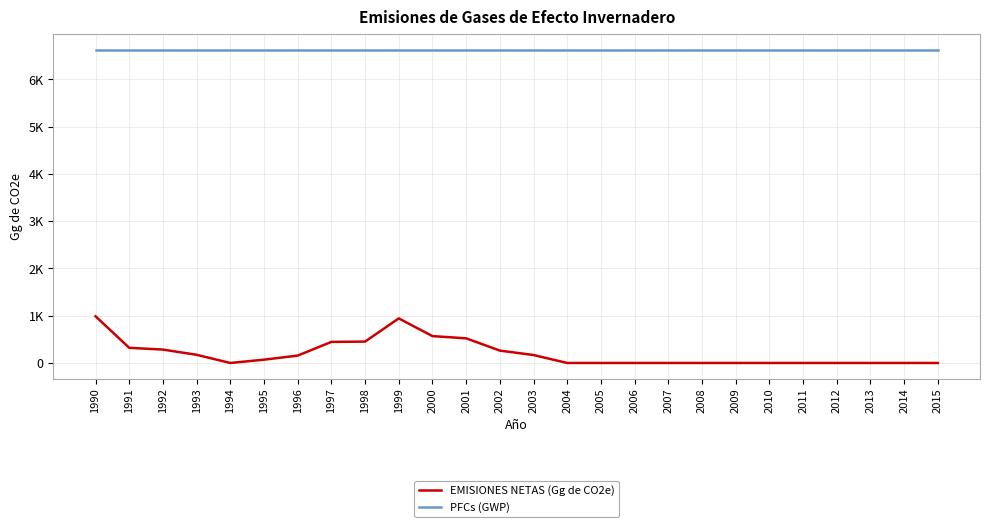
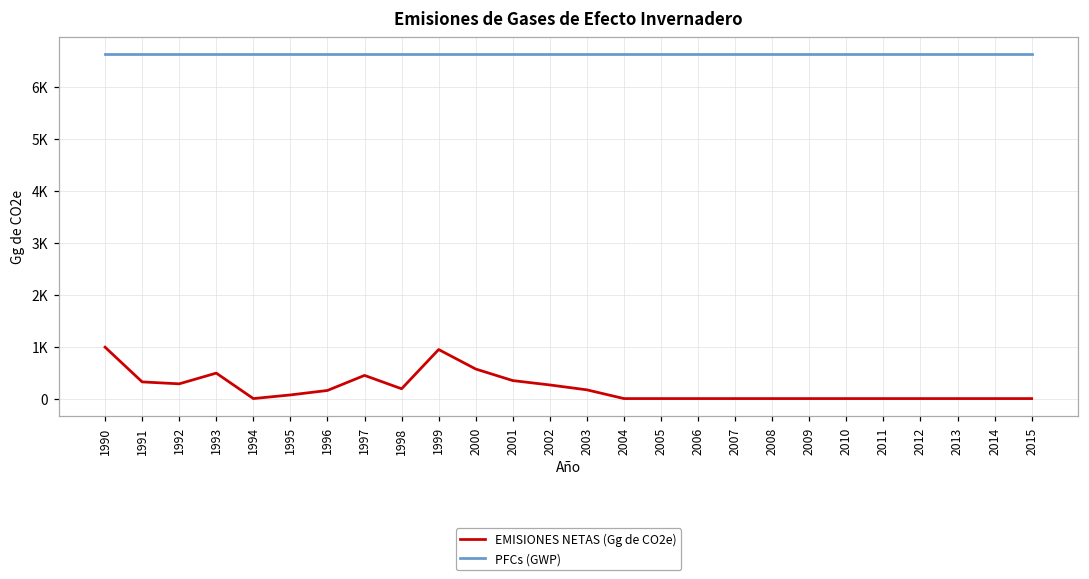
EMISIONES NETAS (Gg de CO2e), 1993: 200 -> 500
EMISIONES NETAS (Gg de CO2e), 1998: 500 -> 200
EMISIONES NETAS (Gg de CO2e), 2001: 500 -> 300
